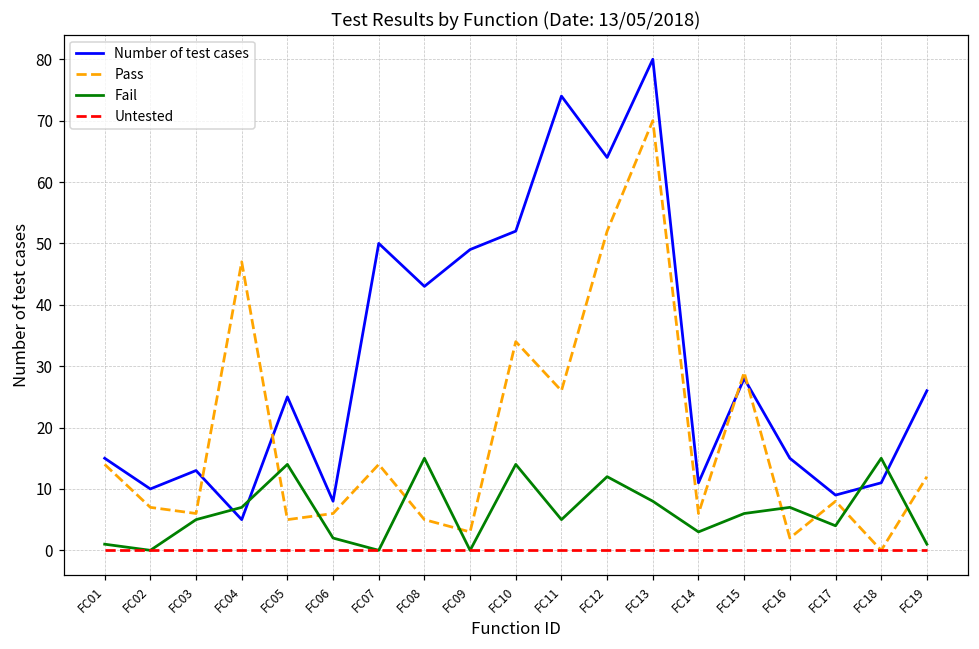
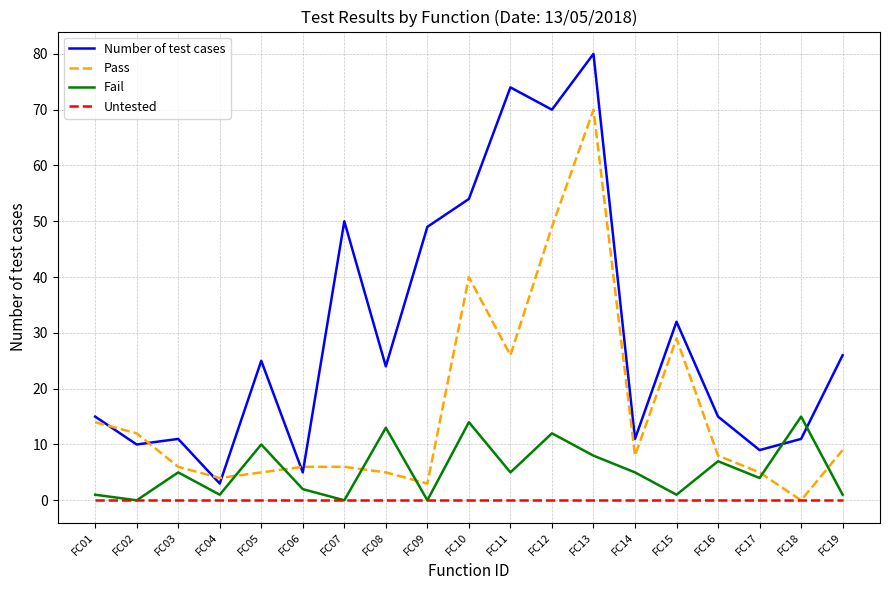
Pass, FC02: 7 -> 12
Number of test cases, FC03: 13 -> 11
Number of test cases, FC04: 5 -> 3
Pass, FC04: 47 -> 4
Fail, FC04: 7 -> 1
Fail, FC05: 14 -> 10
Number of test cases, FC06: 8 -> 5
Pass, FC07: 14 -> 6
Number of test cases, FC08: 43 -> 24
Fail, FC08: 15 -> 13
Number of test cases, FC10: 52 -> 54
Pass, FC10: 34 -> 40
Number of test cases, FC12: 64 -> 70
Pass, FC12: 52 -> 49
Pass, FC14: 6 -> 8
Fail, FC14: 3 -> 5
Number of test cases, FC15: 28 -> 32
Fail, FC15: 6 -> 1
Pass, FC16: 2 -> 8
Pass, FC17: 8 -> 5
Pass, FC19: 12 -> 9
